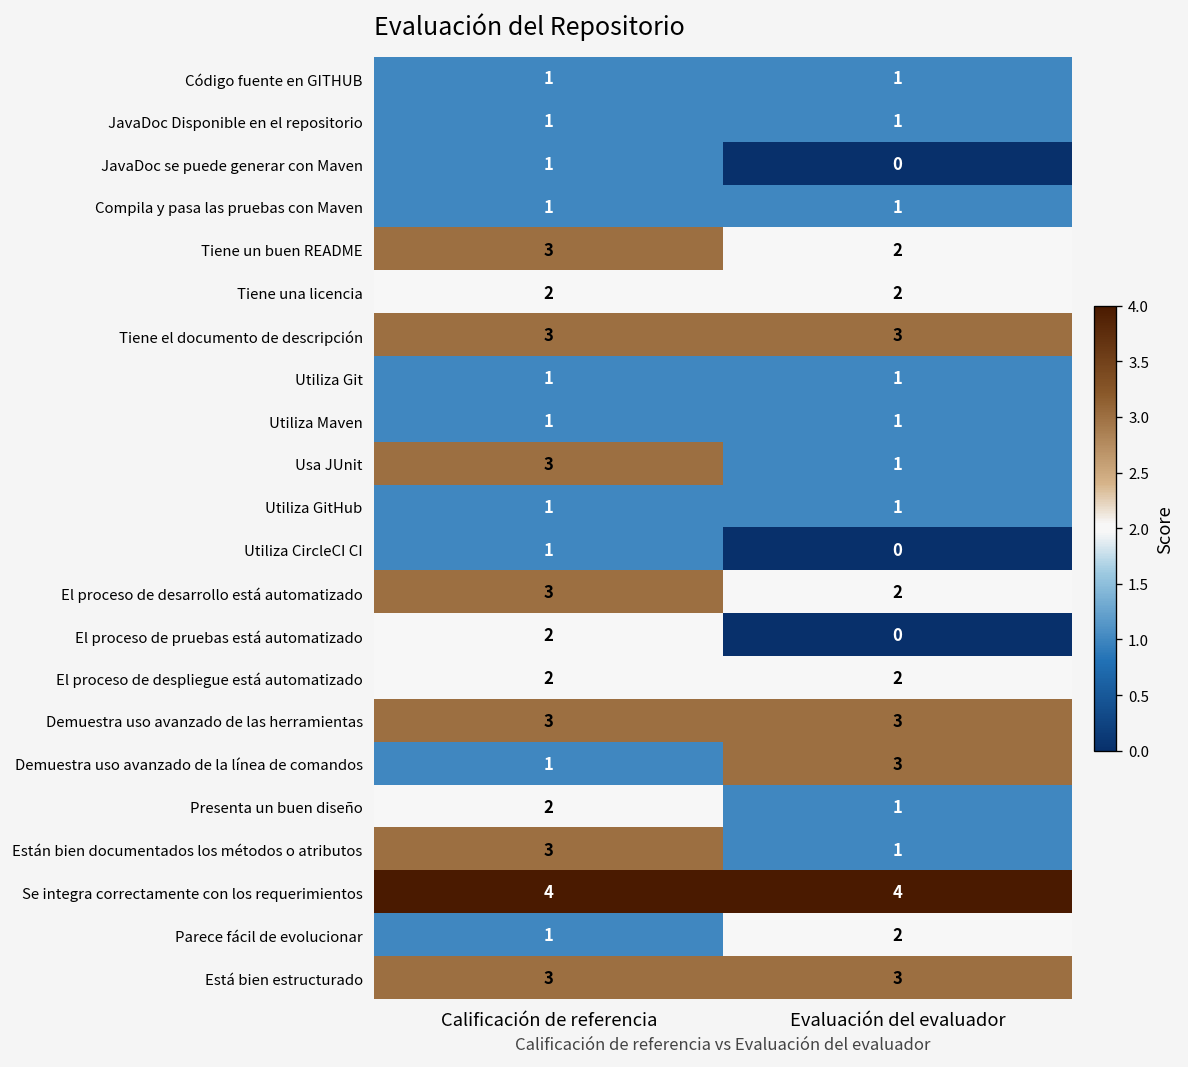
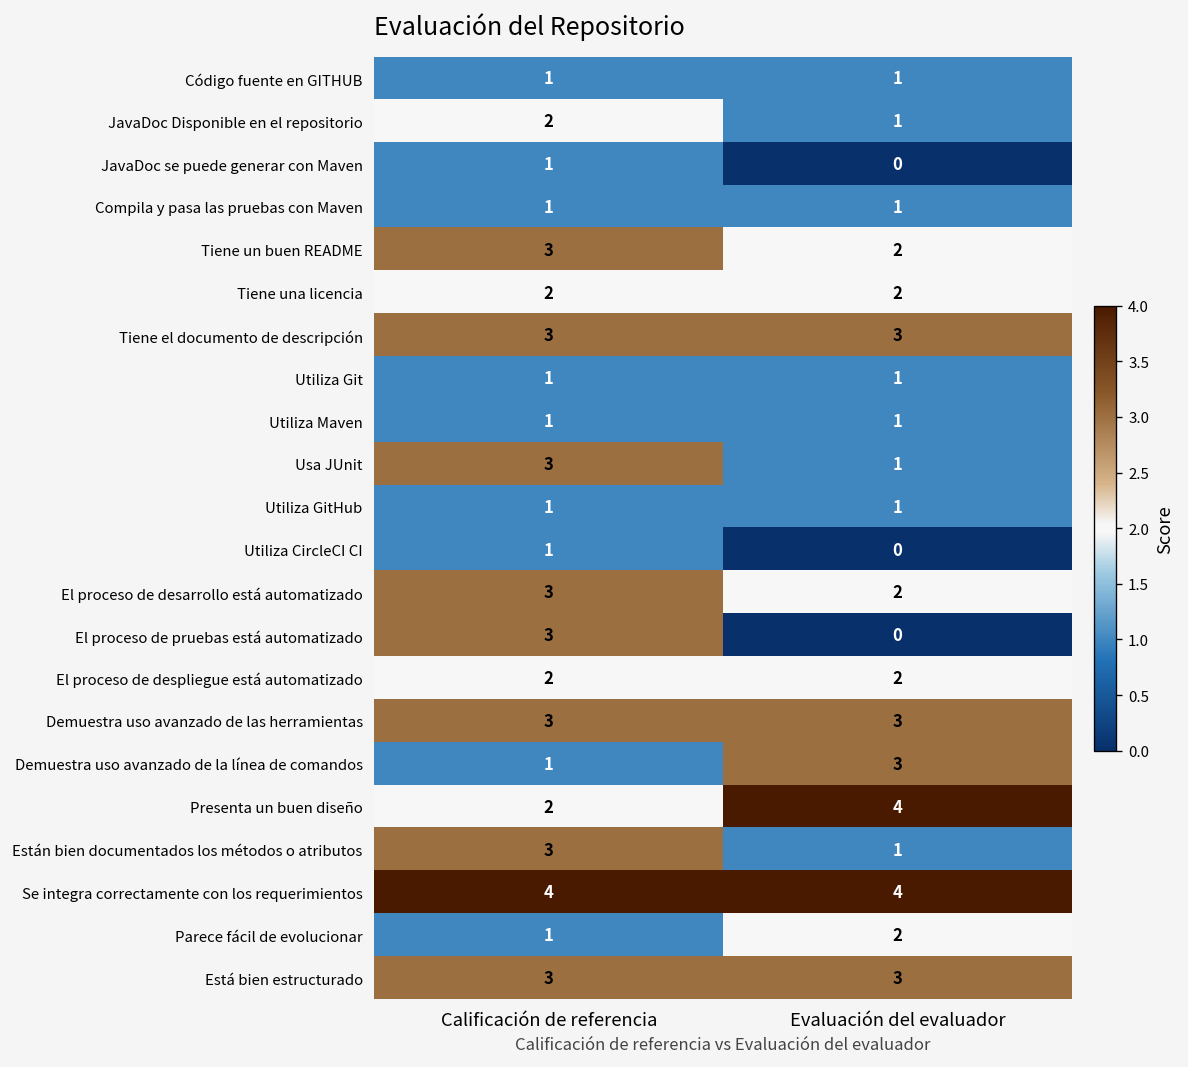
JavaDoc Disponible en el repositorio, Calificación de referencia: 1 -> 2
El proceso de pruebas está automatizado, Calificación de referencia: 2 -> 3
Presenta un buen diseño, Evaluación del evaluador: 1 -> 4
